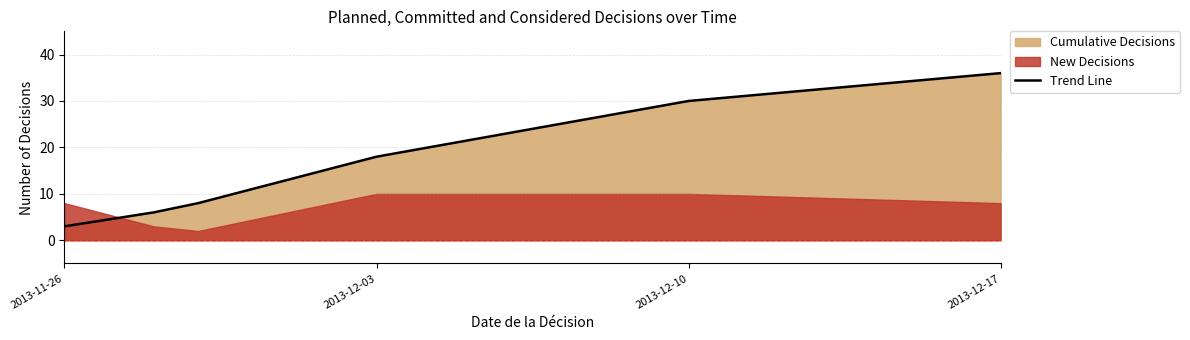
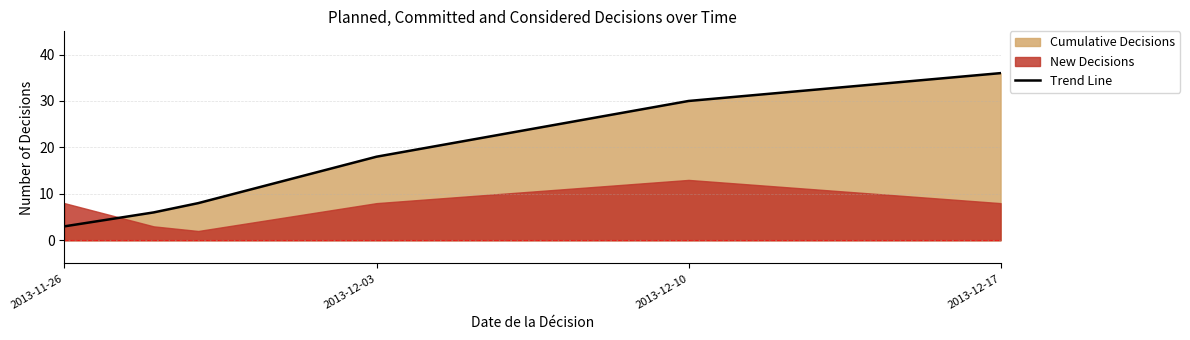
New Decisions, 2013-12-03: 10 -> 8
New Decisions, 2013-12-10: 10 -> 13
